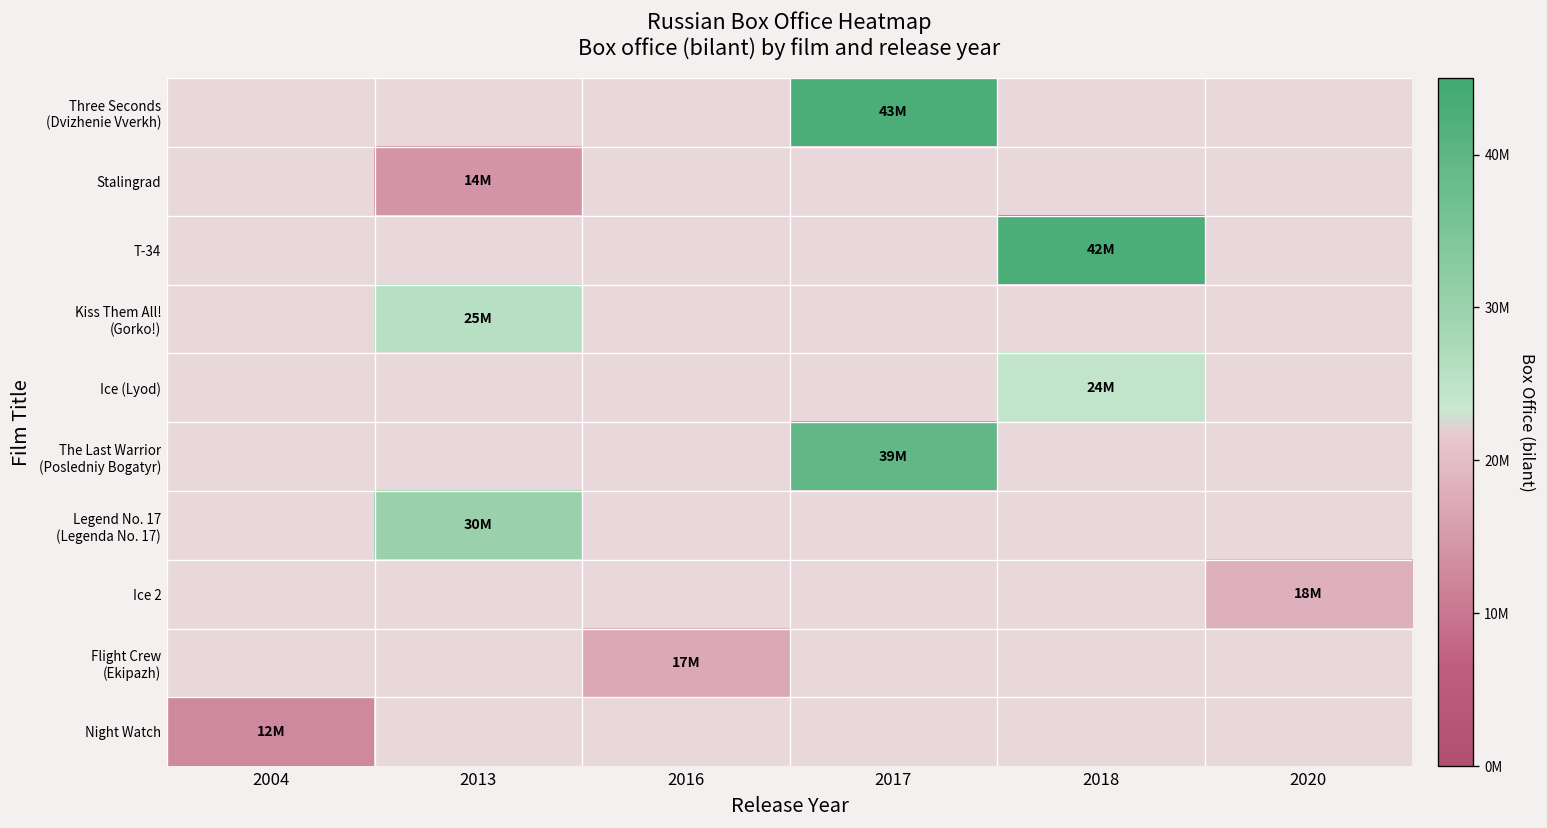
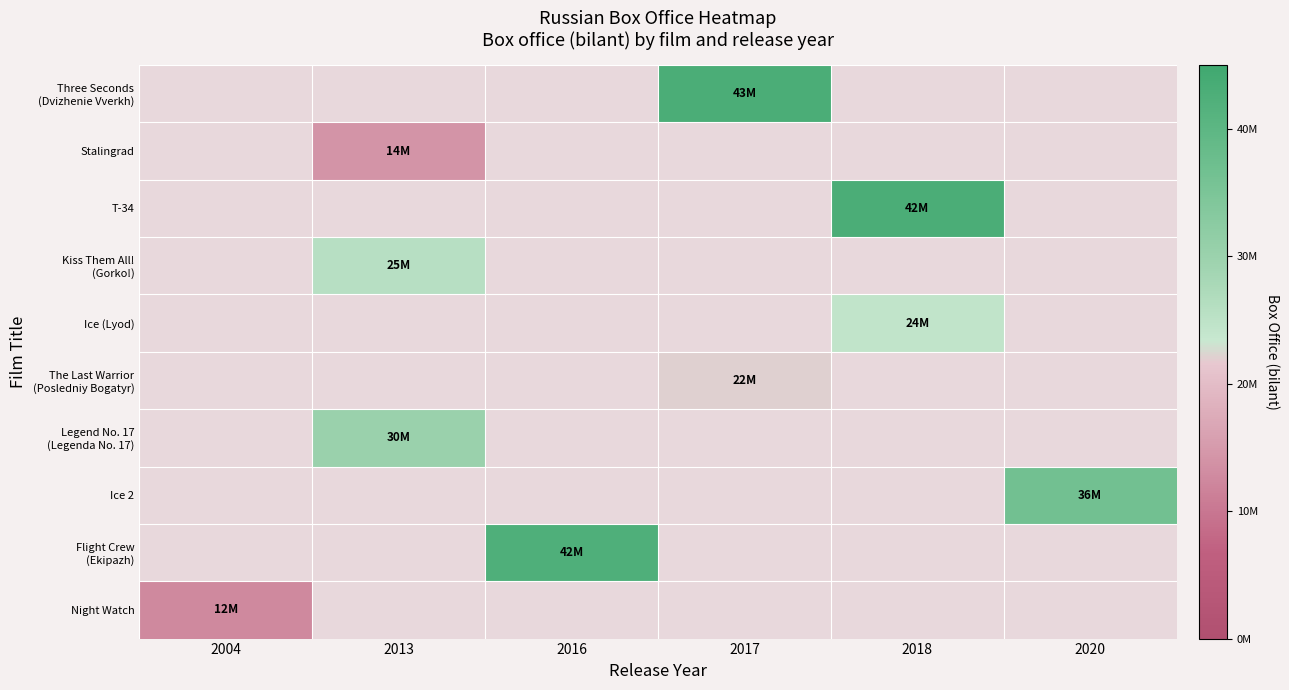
The Last Warrior (Posledniy Bogatyr), 2017: 39M -> 22M
Ice 2, 2020: 18M -> 36M
Flight Crew (Ekipazh), 2016: 17M -> 42M
